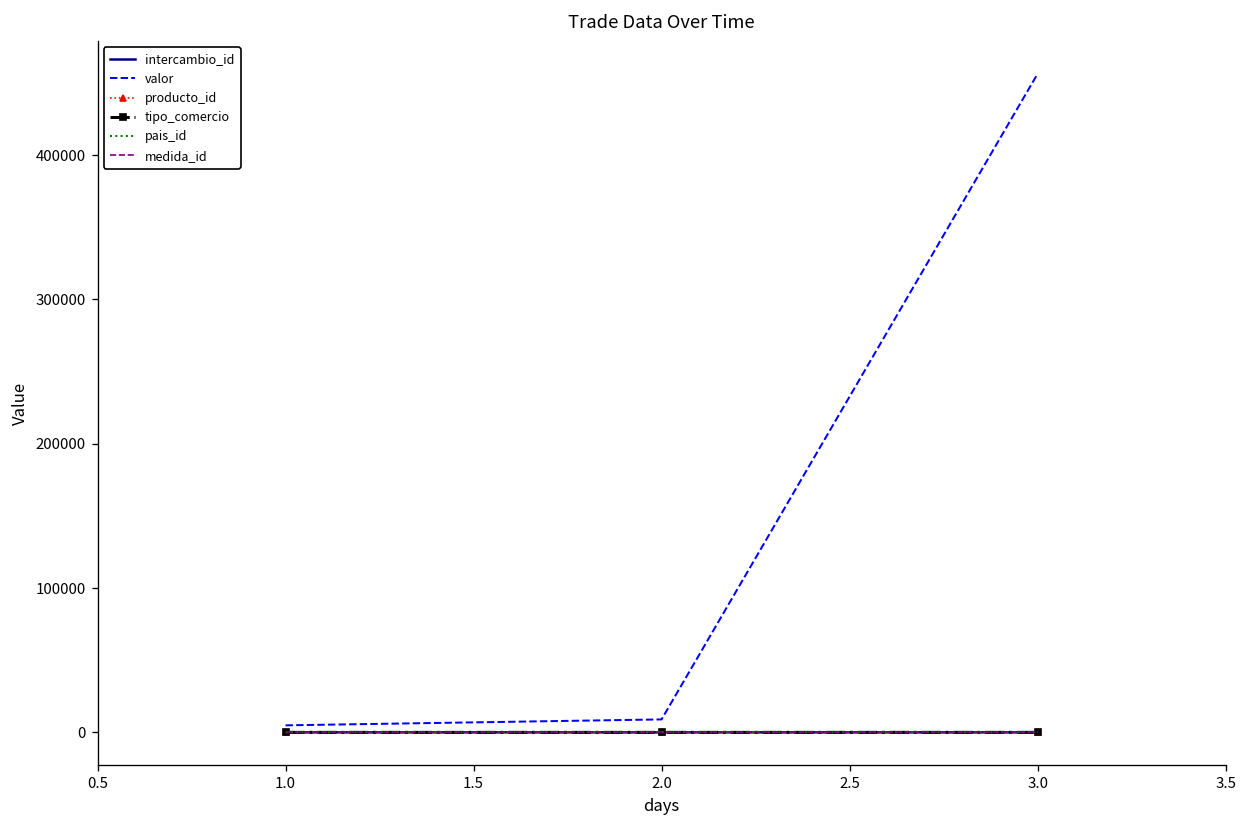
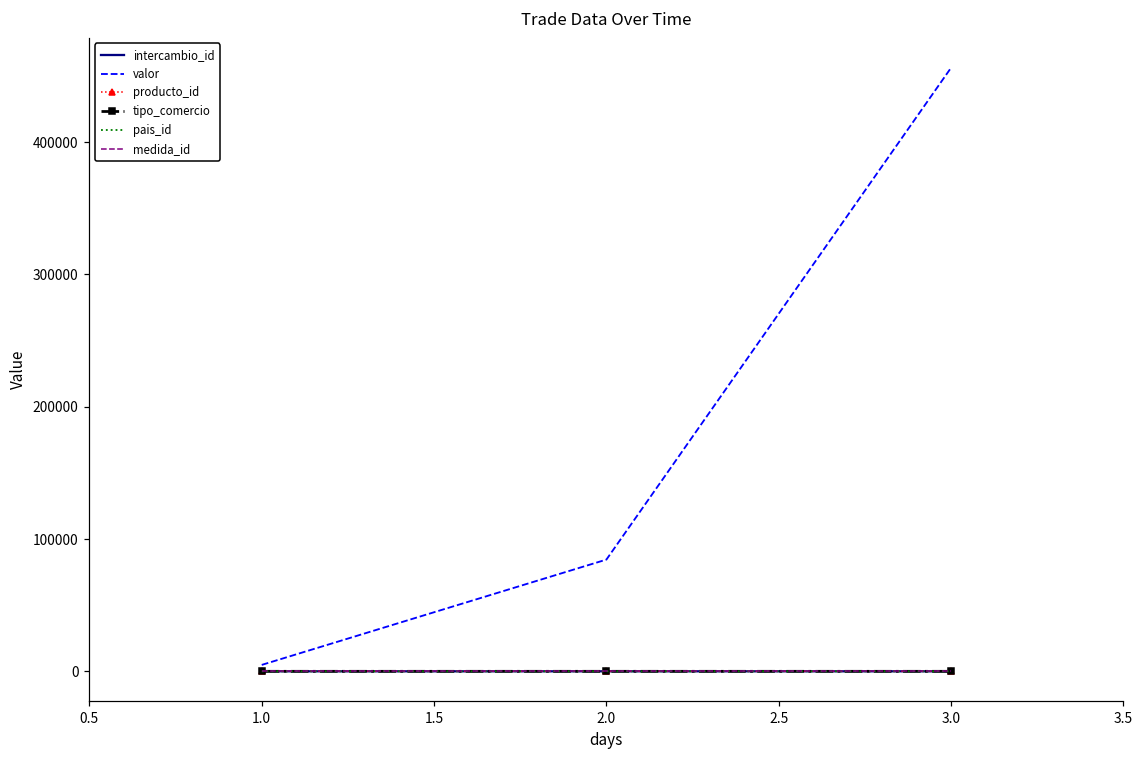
valor, 2.0: 9000 -> 84000
